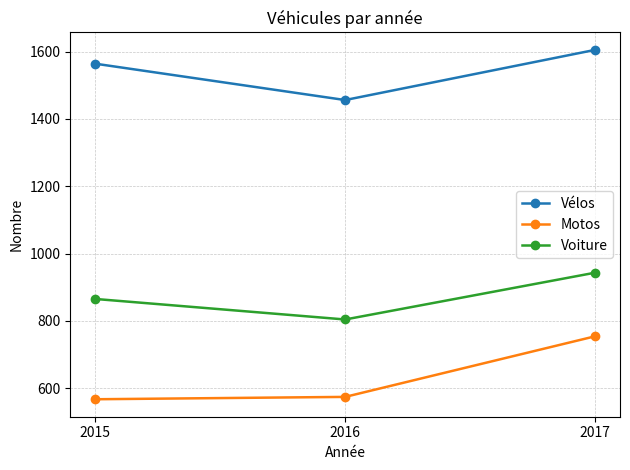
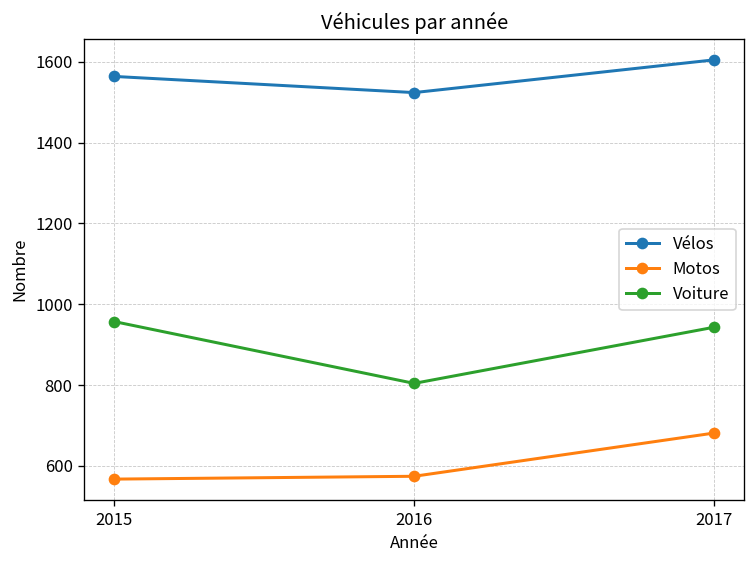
Voiture, 2015: 870 -> 960
Vélos, 2016: 1460 -> 1520
Motos, 2017: 750 -> 680
